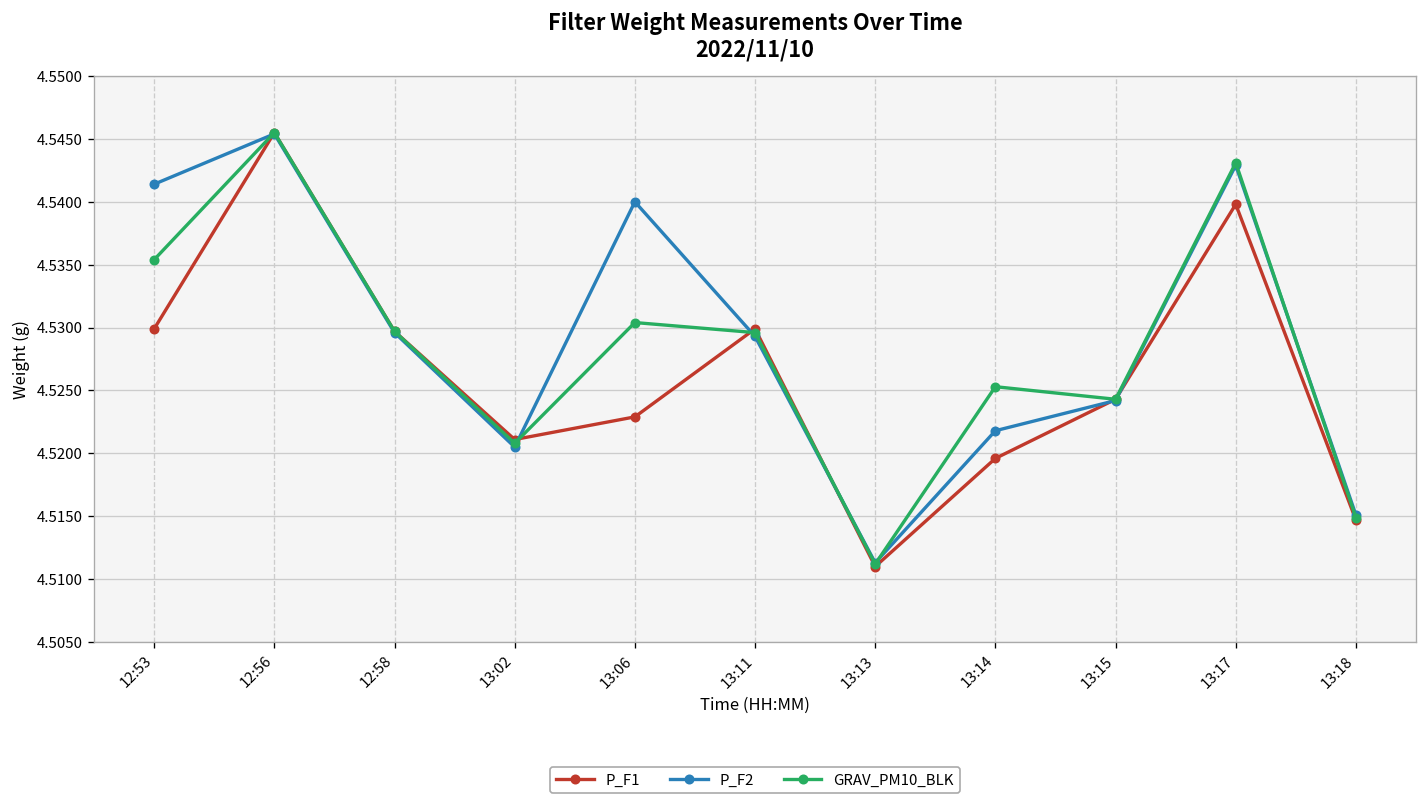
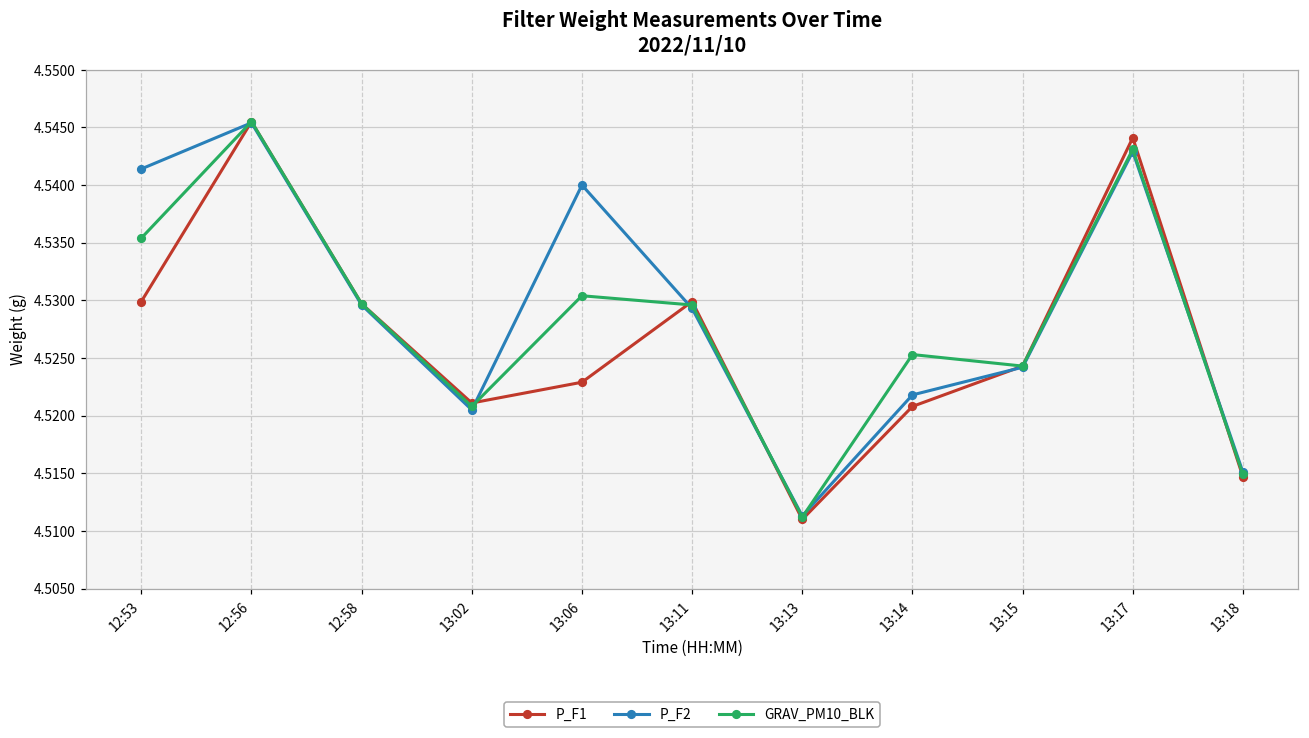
P_F1, 13:14: 4.5196 -> 4.5208
P_F1, 13:17: 4.5398 -> 4.5441
